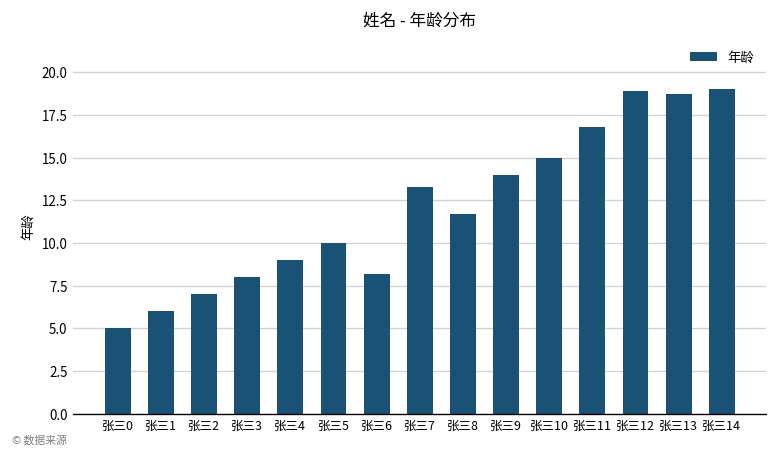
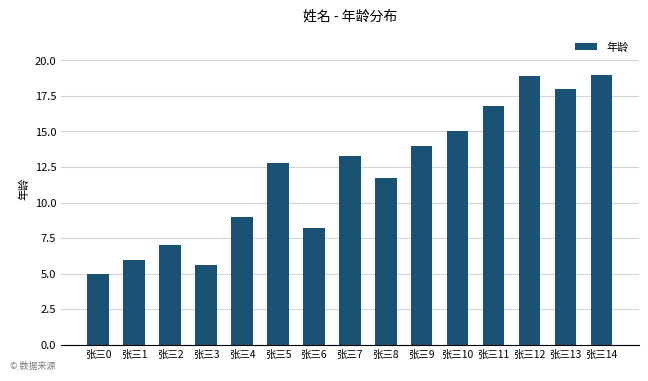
张三3: 8.0 -> 5.6
张三5: 10.0 -> 12.8
张三13: 18.7 -> 18.0
